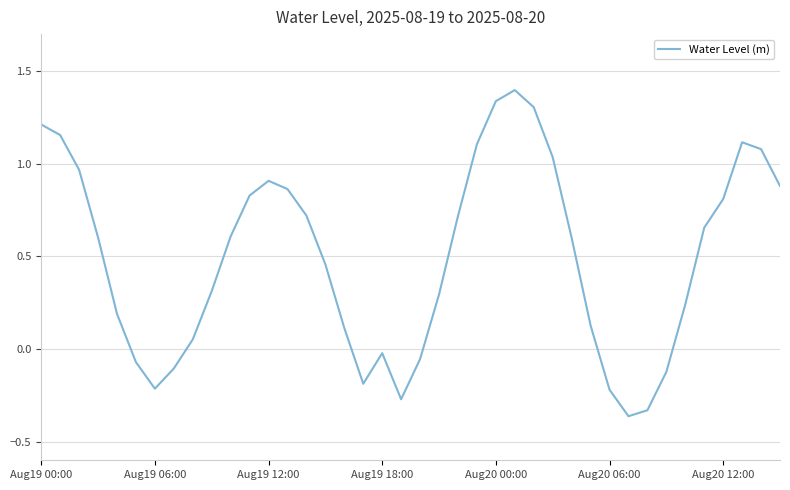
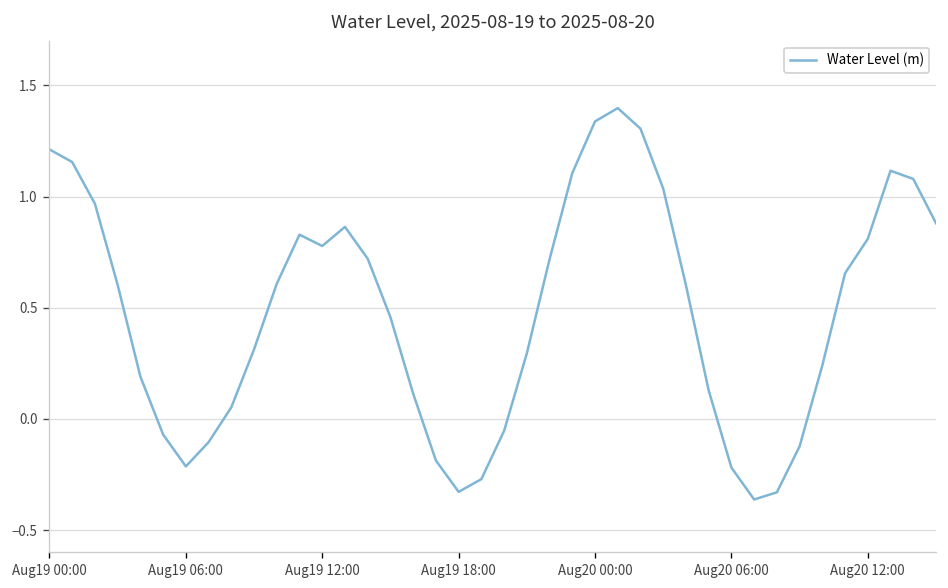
Aug19 12:00: 0.91 -> 0.78
Aug19 18:00: -0.02 -> -0.33
